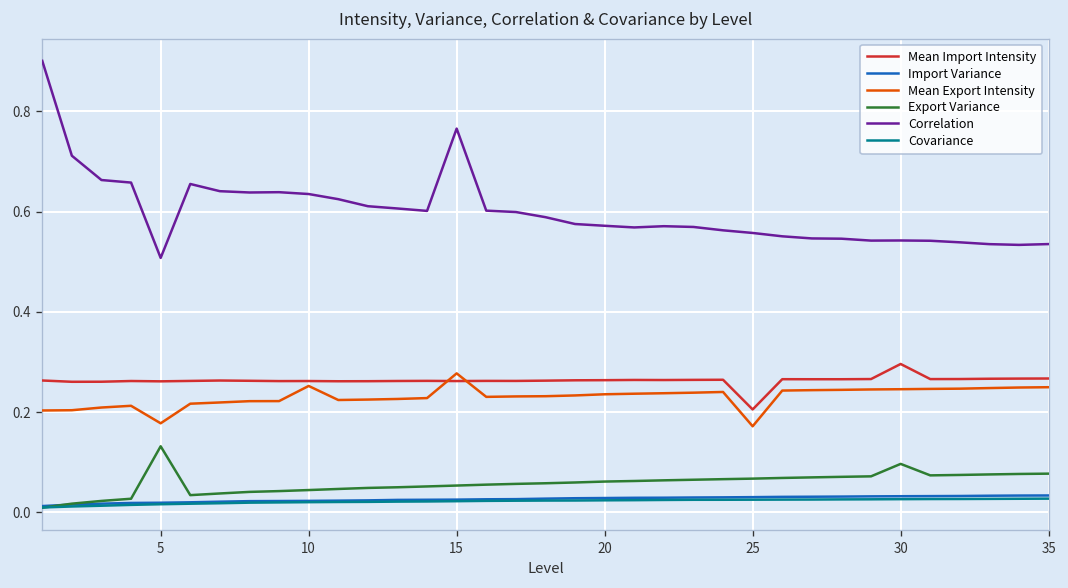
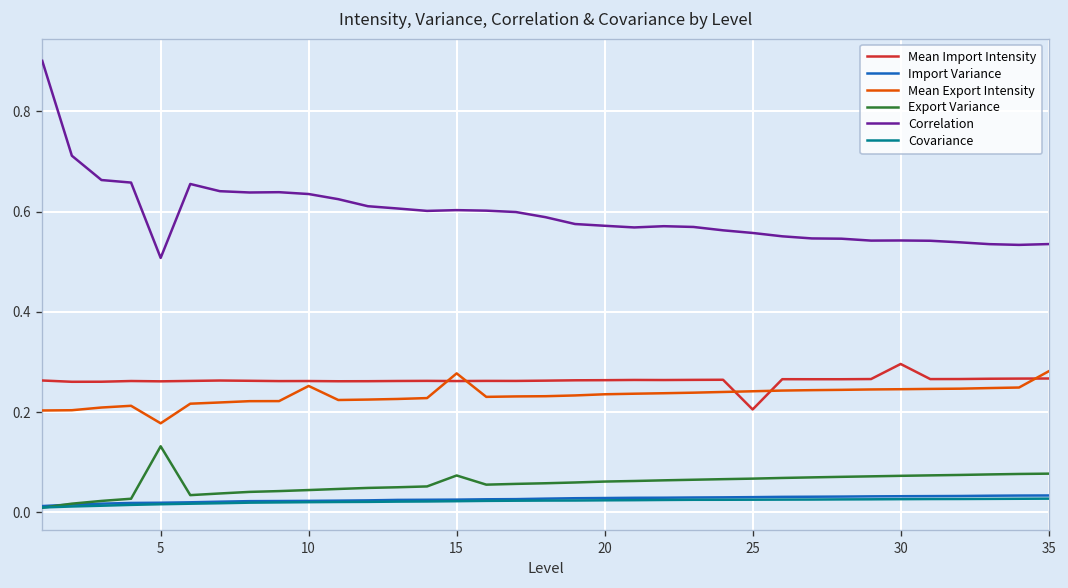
Export Variance, 15: 0.05 -> 0.07
Correlation, 15: 0.77 -> 0.60
Mean Export Intensity, 25: 0.17 -> 0.24
Export Variance, 30: 0.10 -> 0.07
Mean Export Intensity, 35: 0.25 -> 0.28
